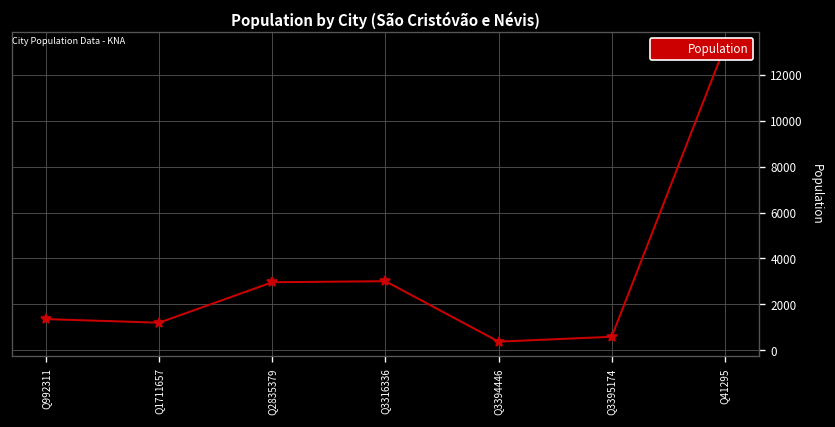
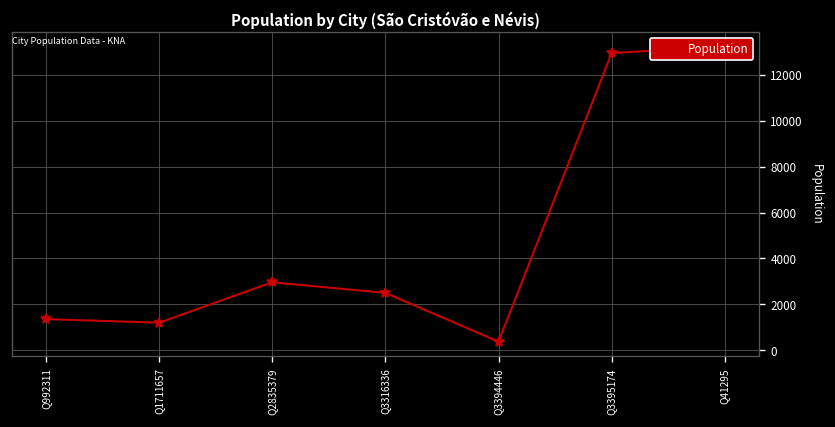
Q3316336: 3000 -> 2500
Q3395174: 600 -> 12900
